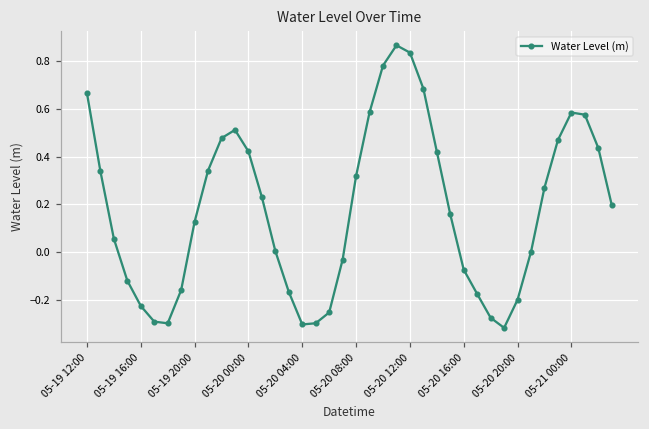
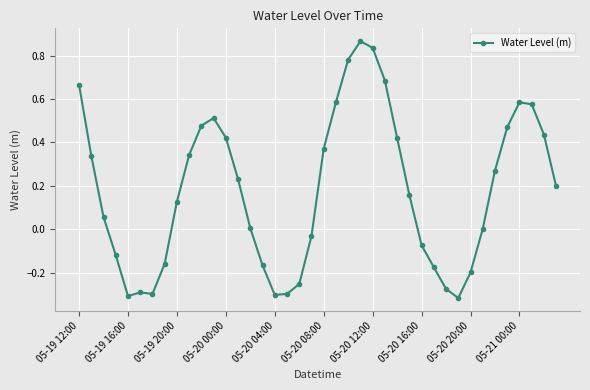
05-19 16:00: -0.23 -> -0.31
05-20 08:00: 0.32 -> 0.37
